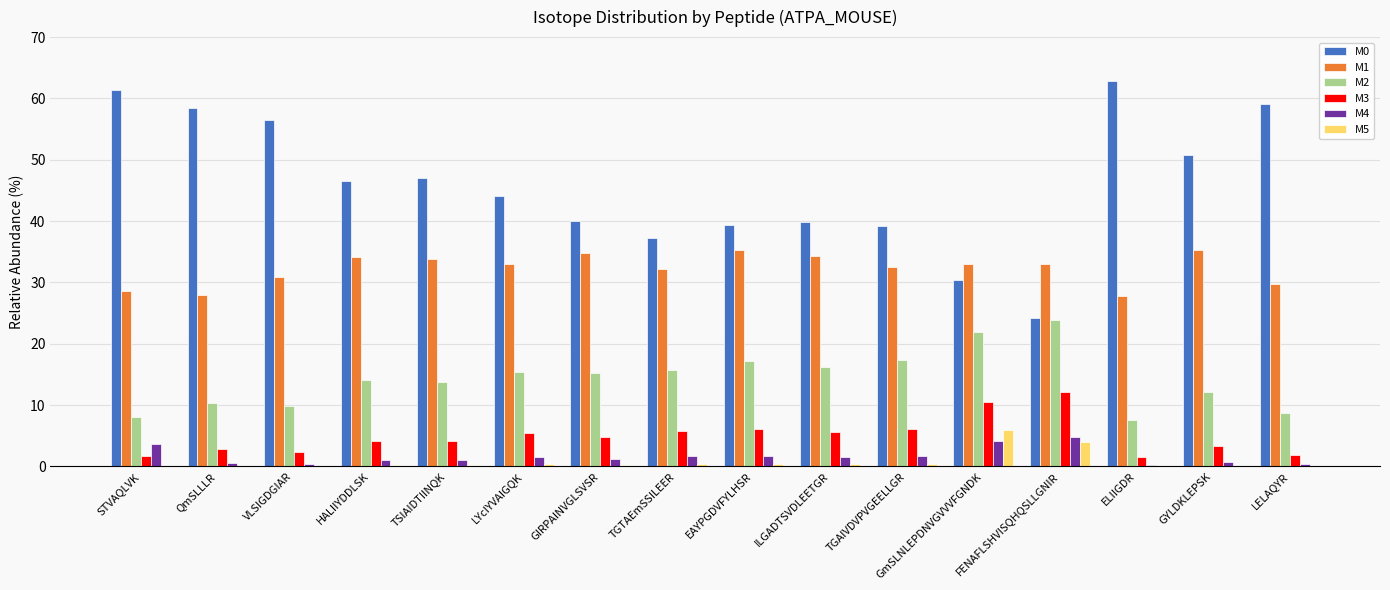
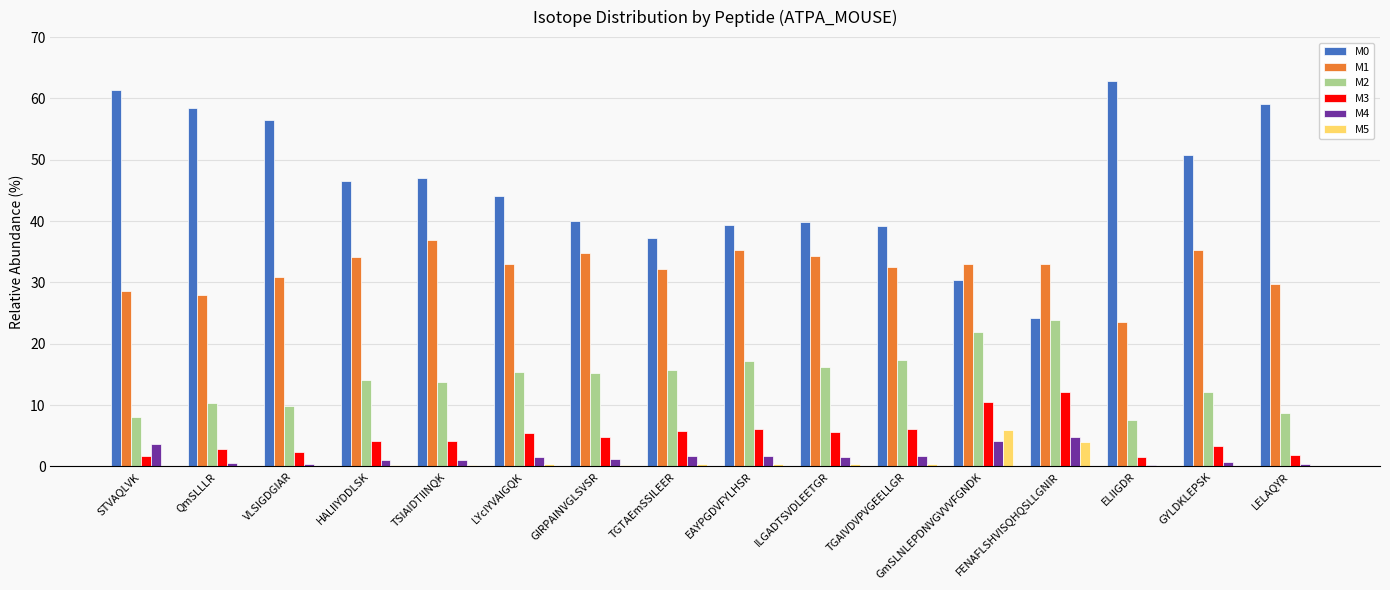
M1, TSIAIDTIINQK: 34 -> 37
M1, ELIIGDR: 28 -> 24
